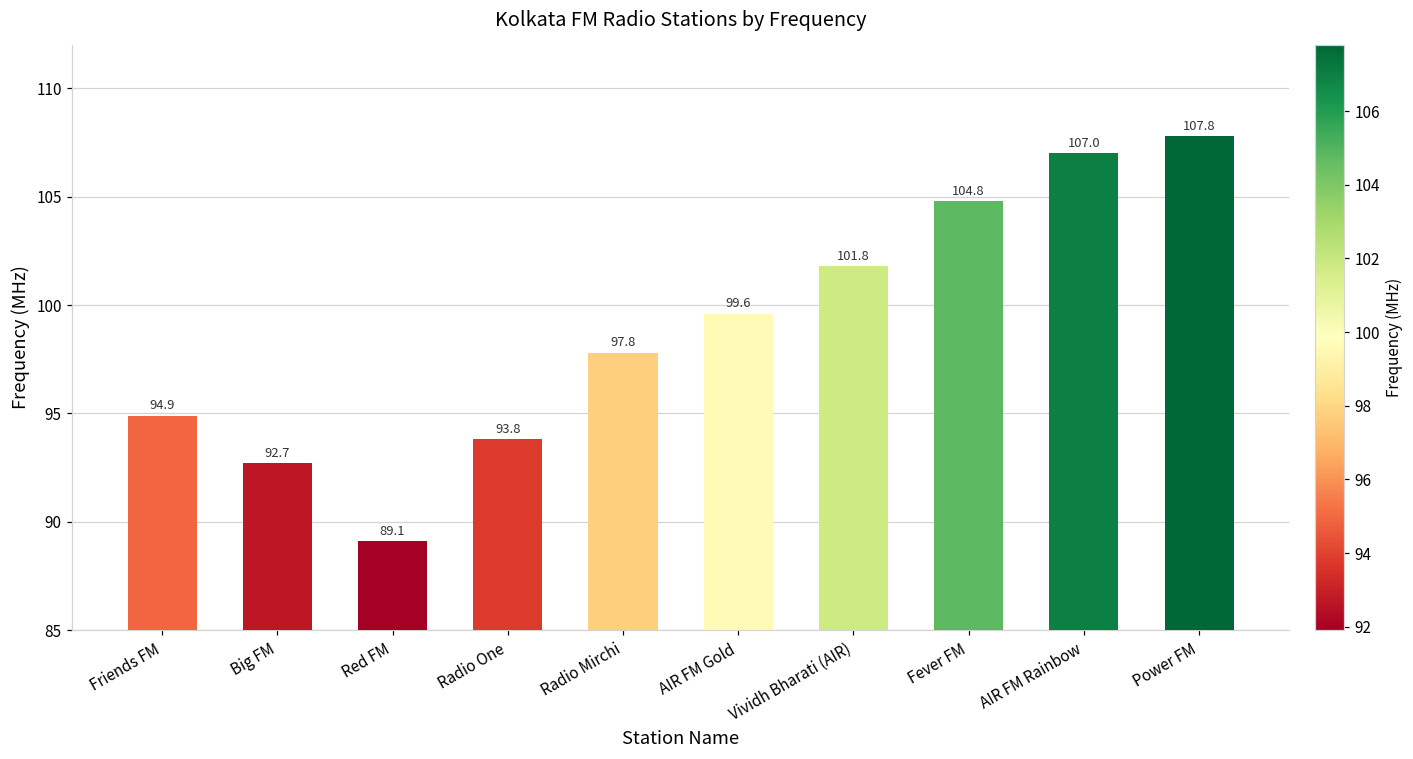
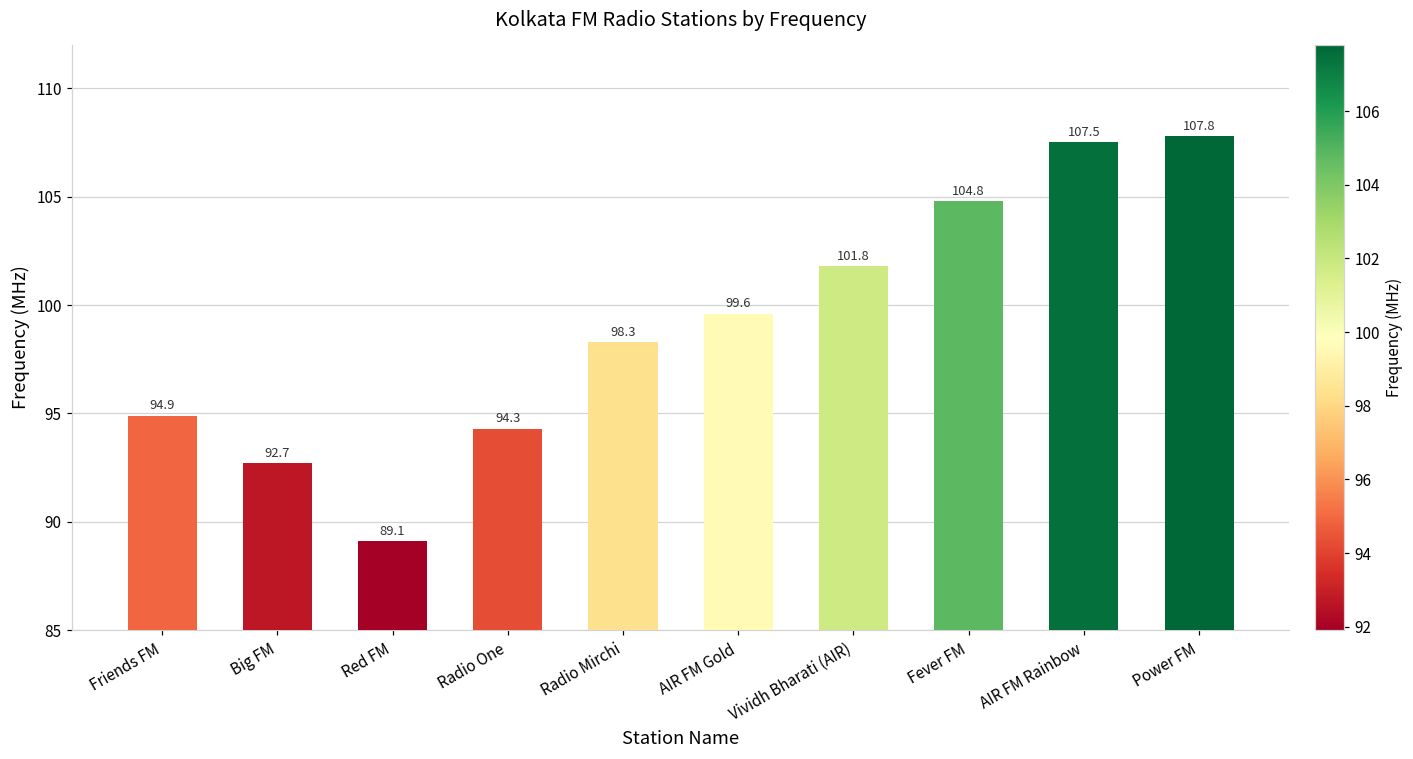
Radio One: 93.8 -> 94.3
Radio Mirchi: 97.8 -> 98.3
AIR FM Rainbow: 107.0 -> 107.5
